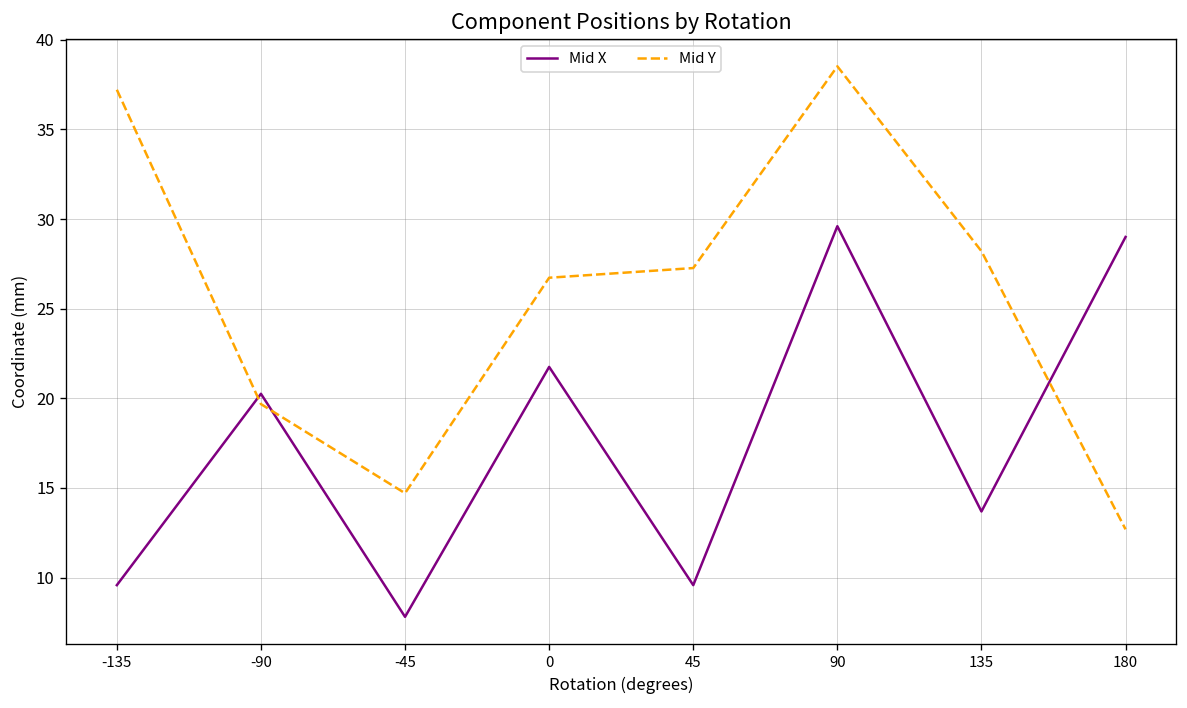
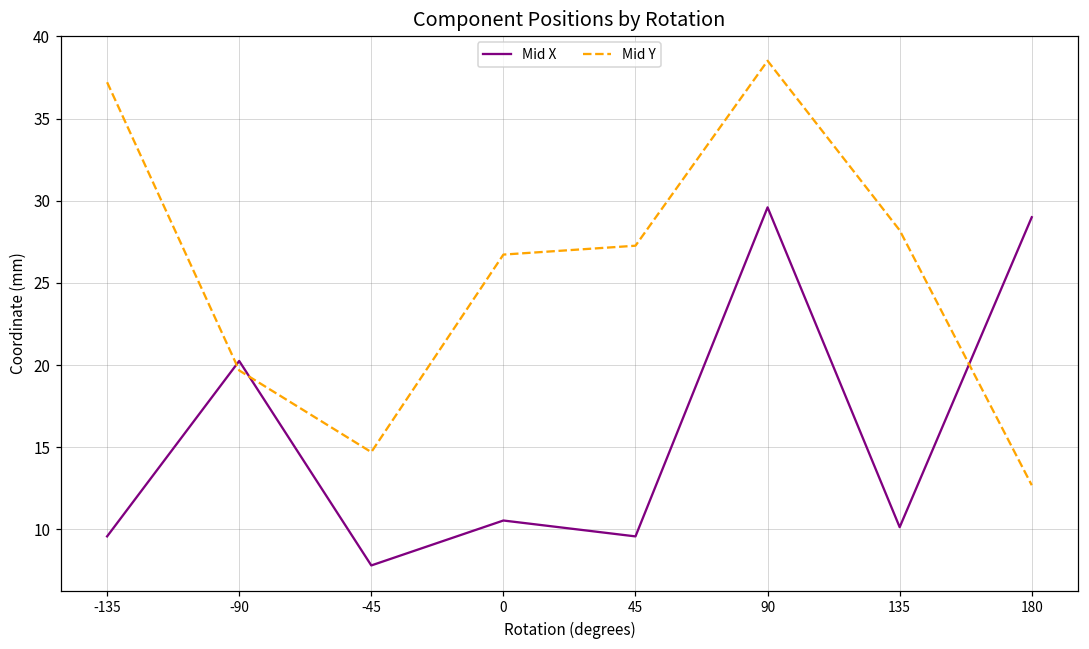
Mid X, 0: 21.8 -> 10.5
Mid X, 135: 13.7 -> 10.1
